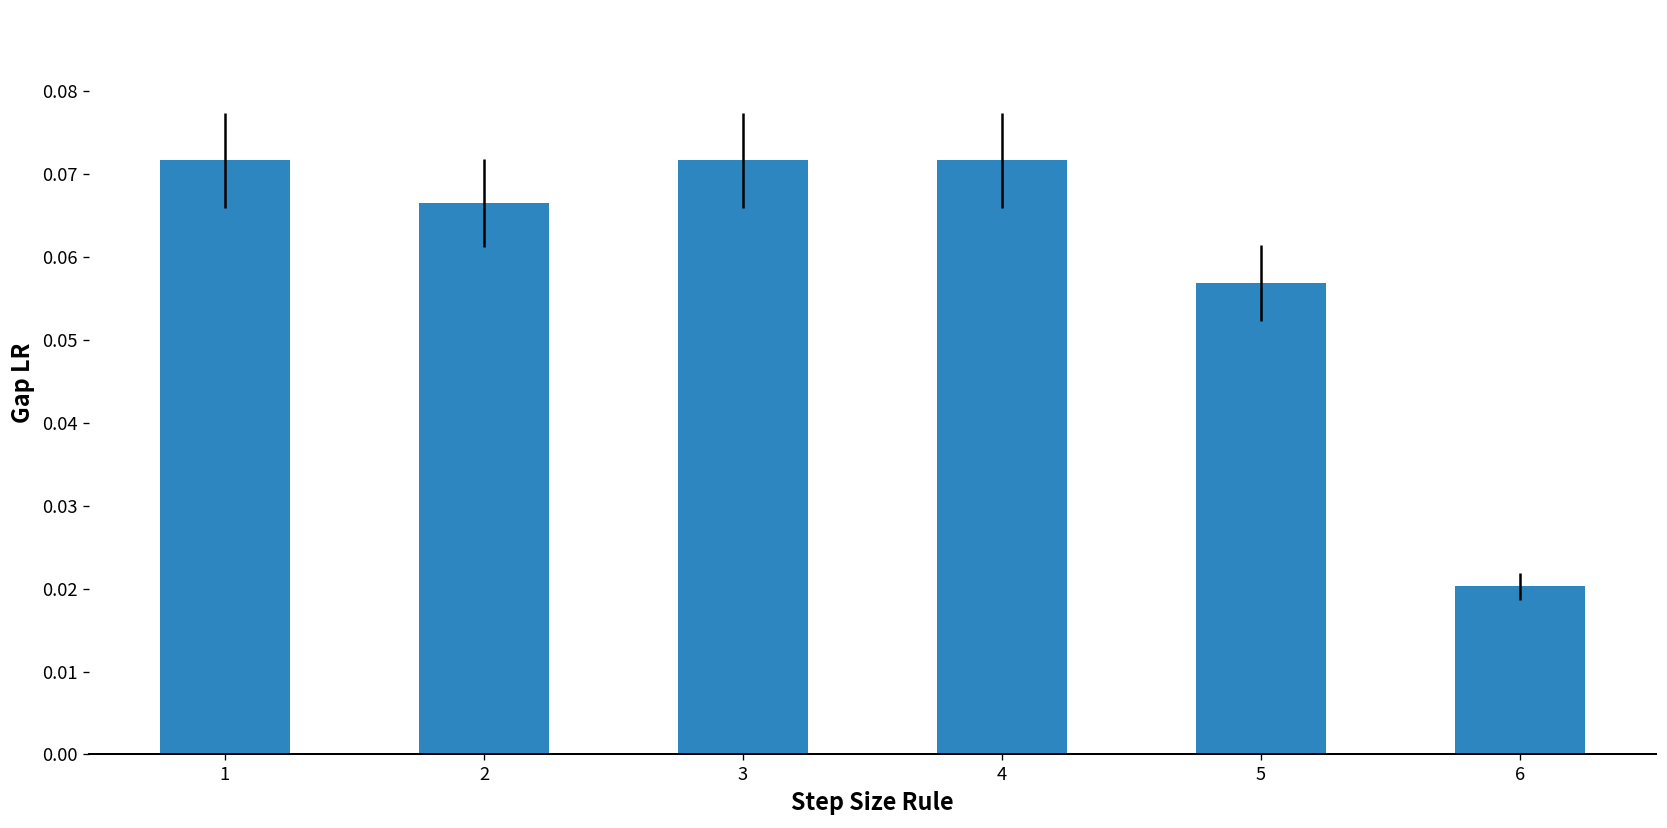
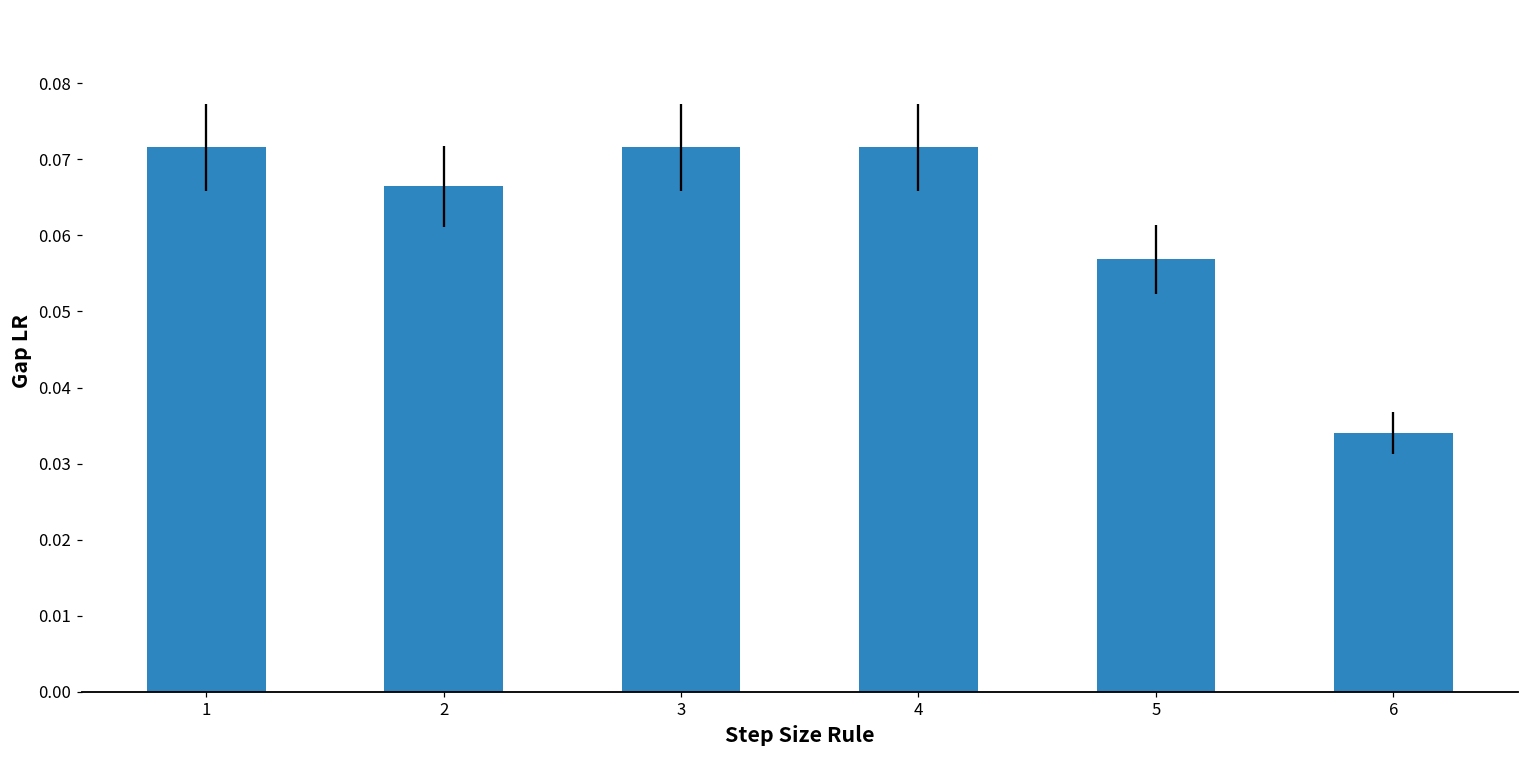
6: 0.020 -> 0.034
